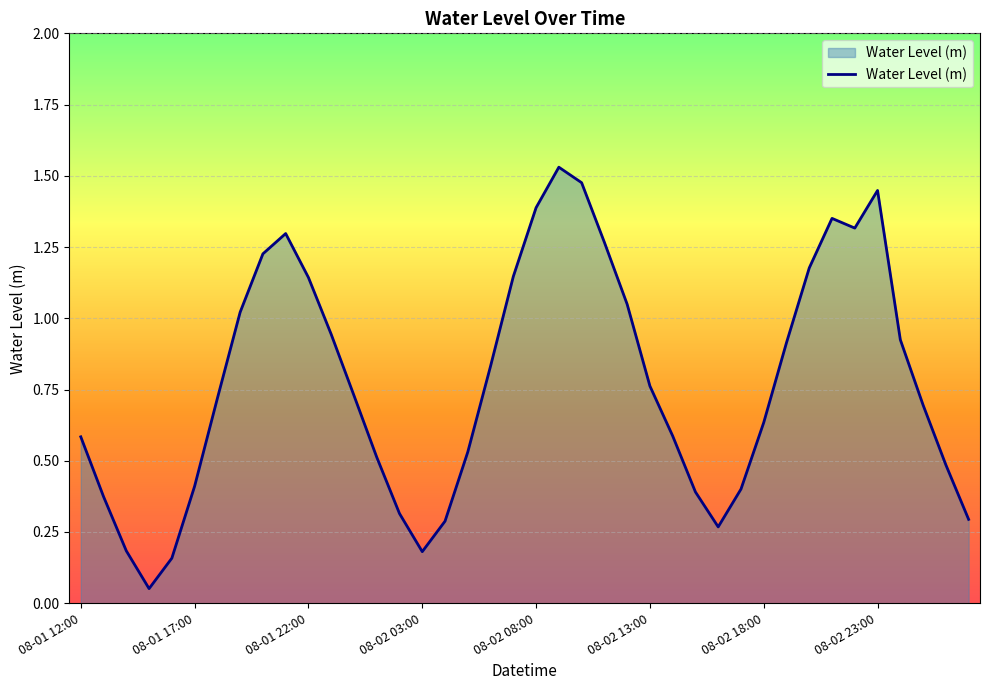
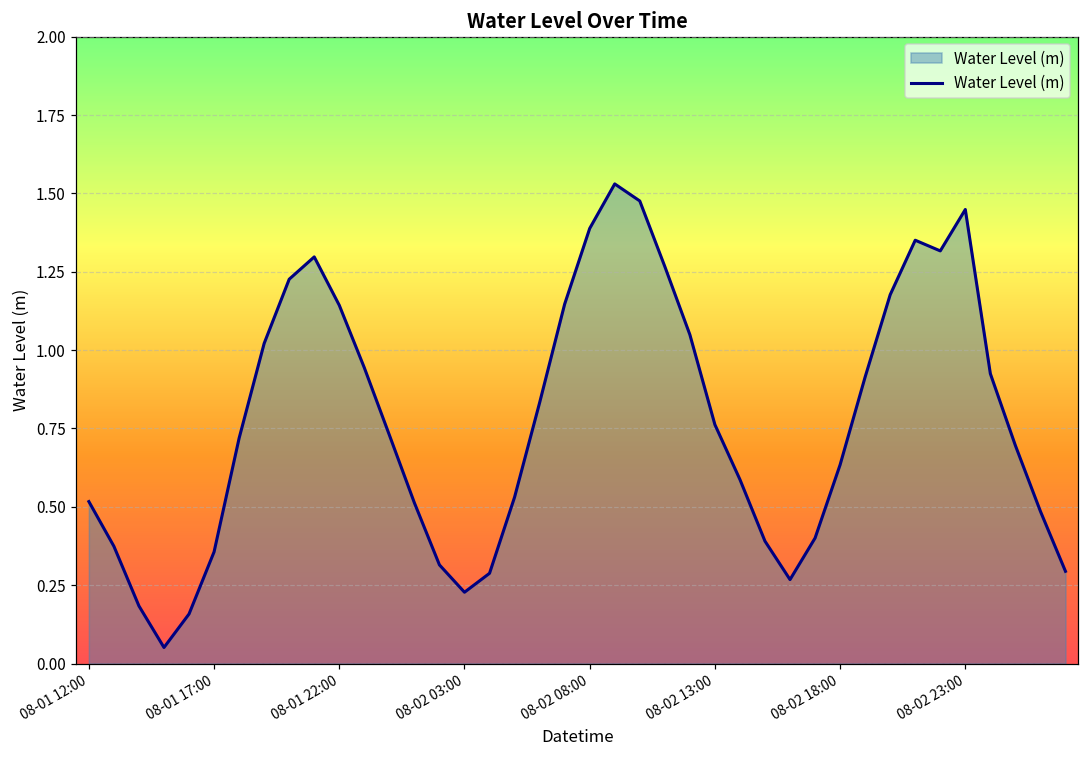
08-01 12:00: 0.58 -> 0.52
08-01 17:00: 0.41 -> 0.36
08-02 03:00: 0.18 -> 0.23
